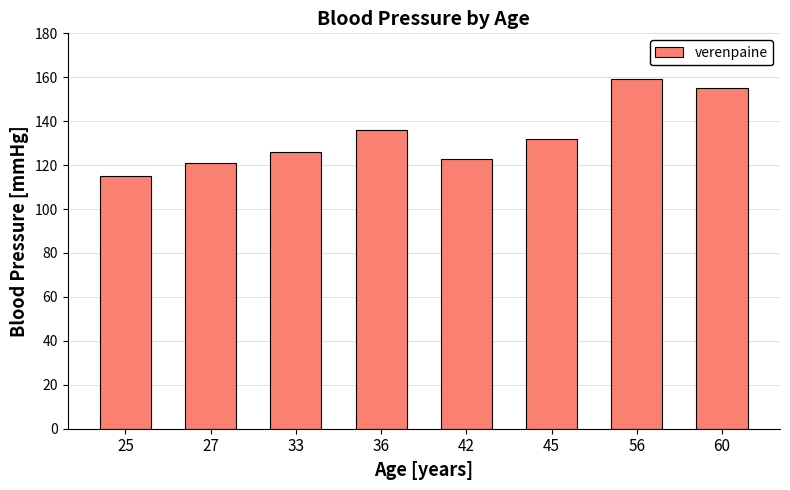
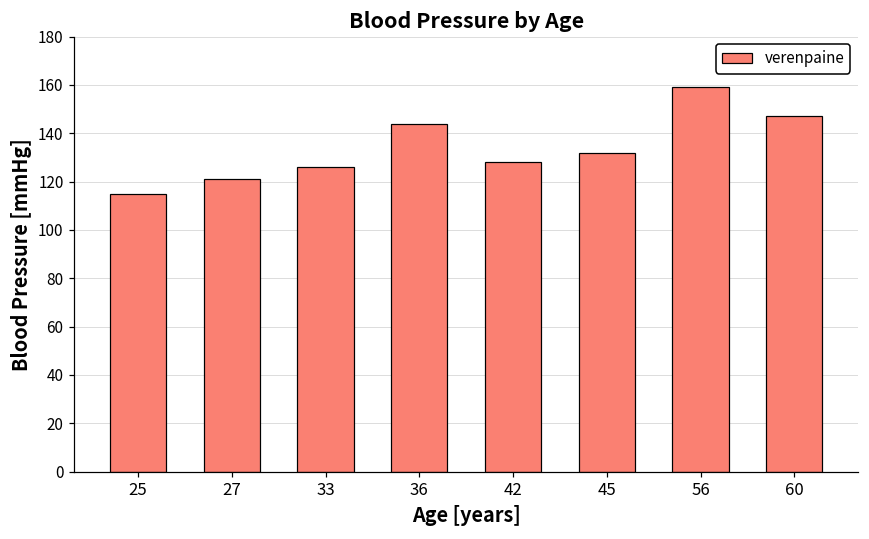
36: 136 -> 144
42: 123 -> 128
60: 155 -> 147
